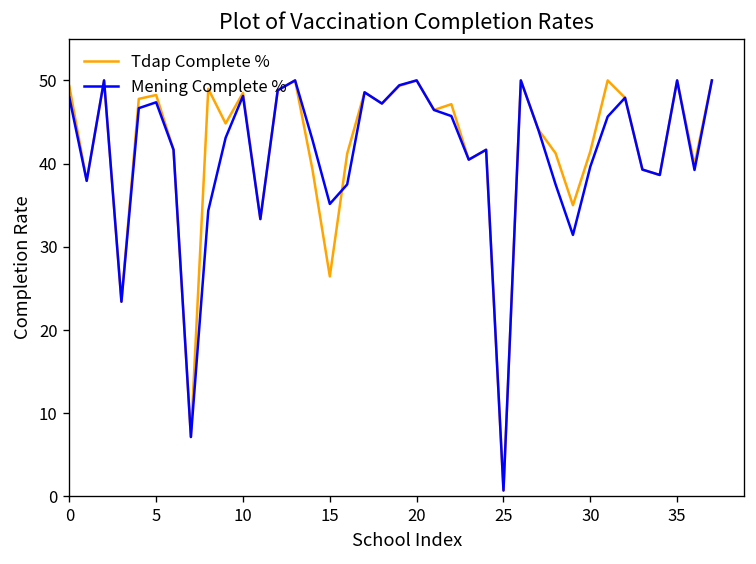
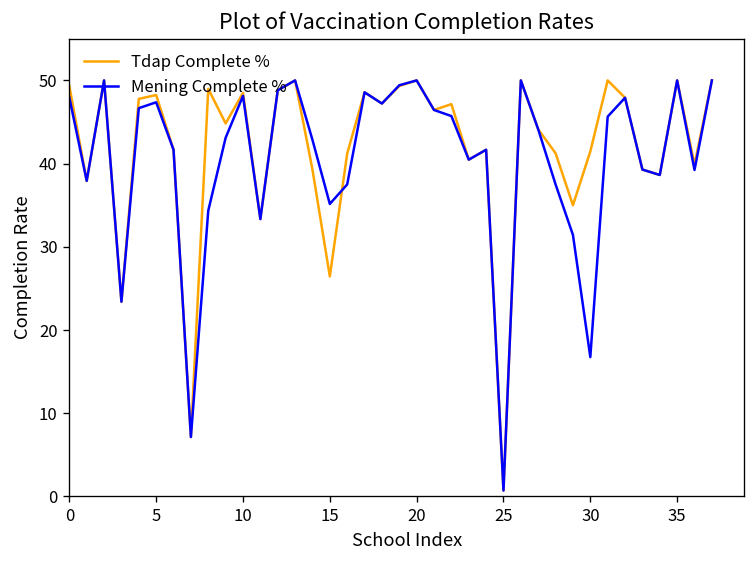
Mening Complete %, 30: 40 -> 17
